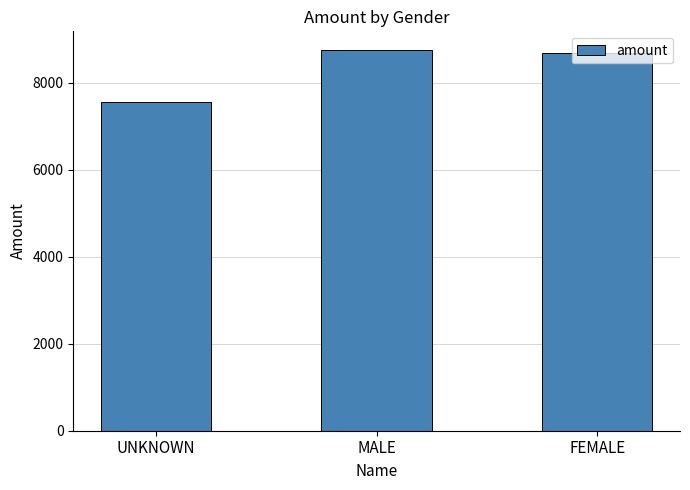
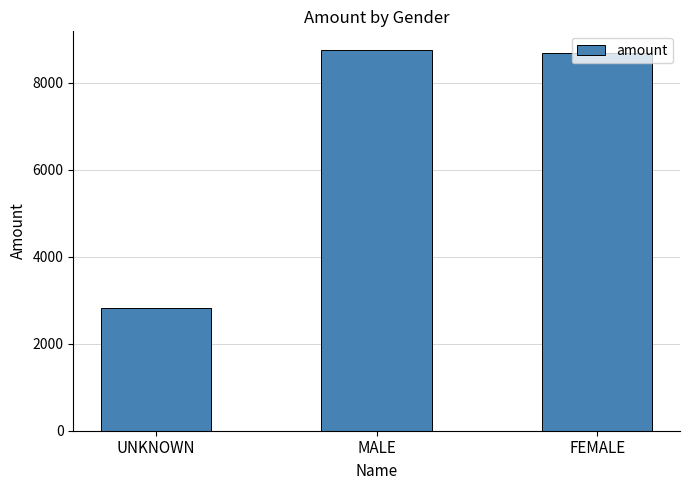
UNKNOWN: 7600 -> 2800
